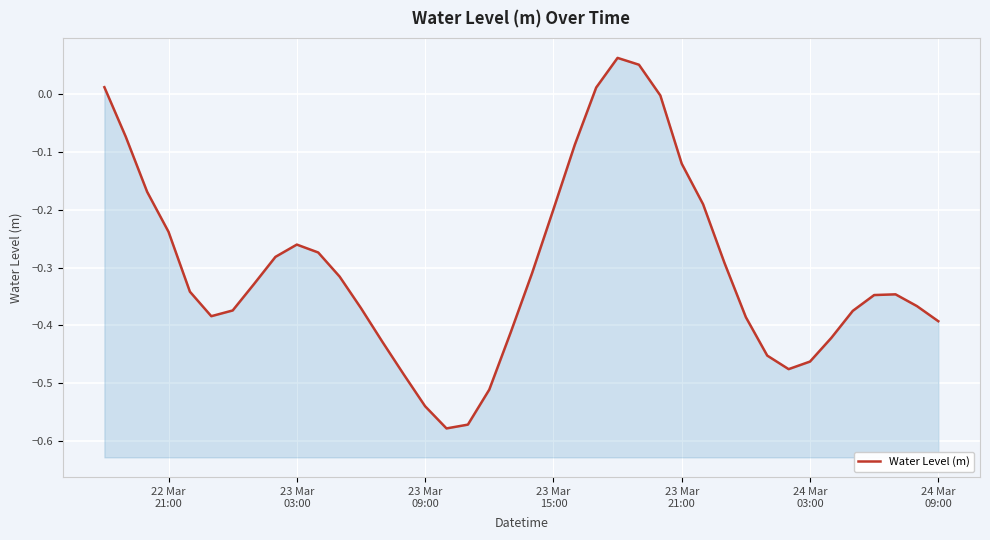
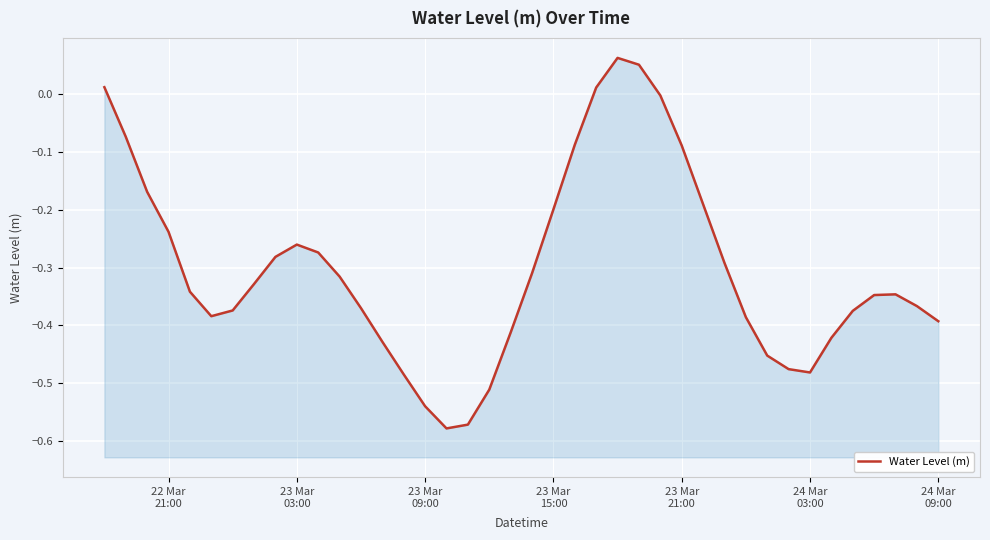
23 Mar 21:00: -0.12 -> -0.09
24 Mar 03:00: -0.46 -> -0.48
